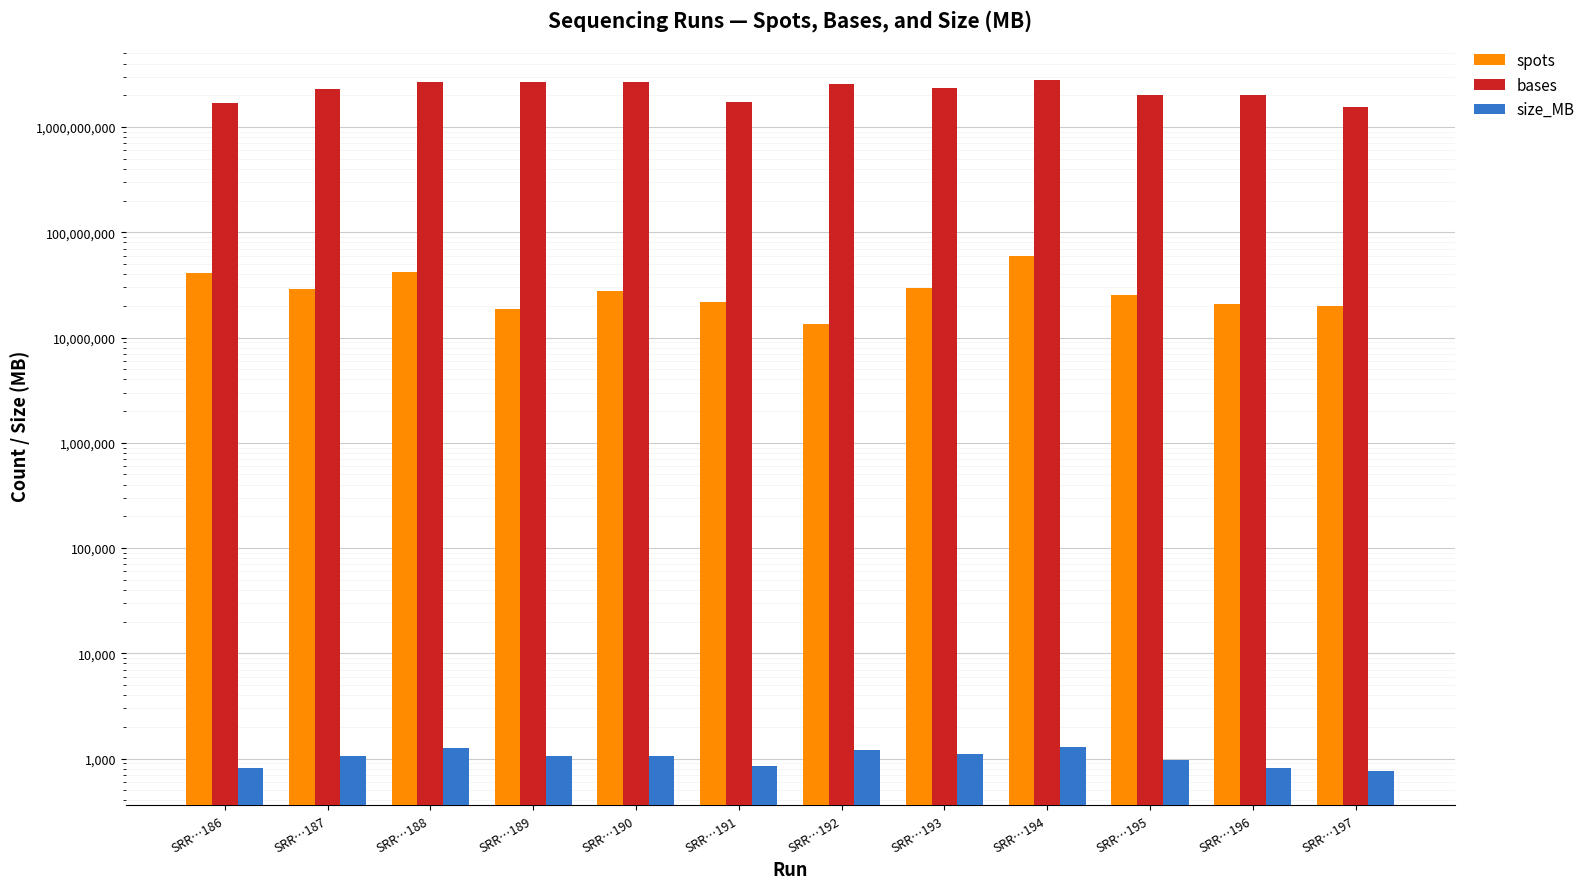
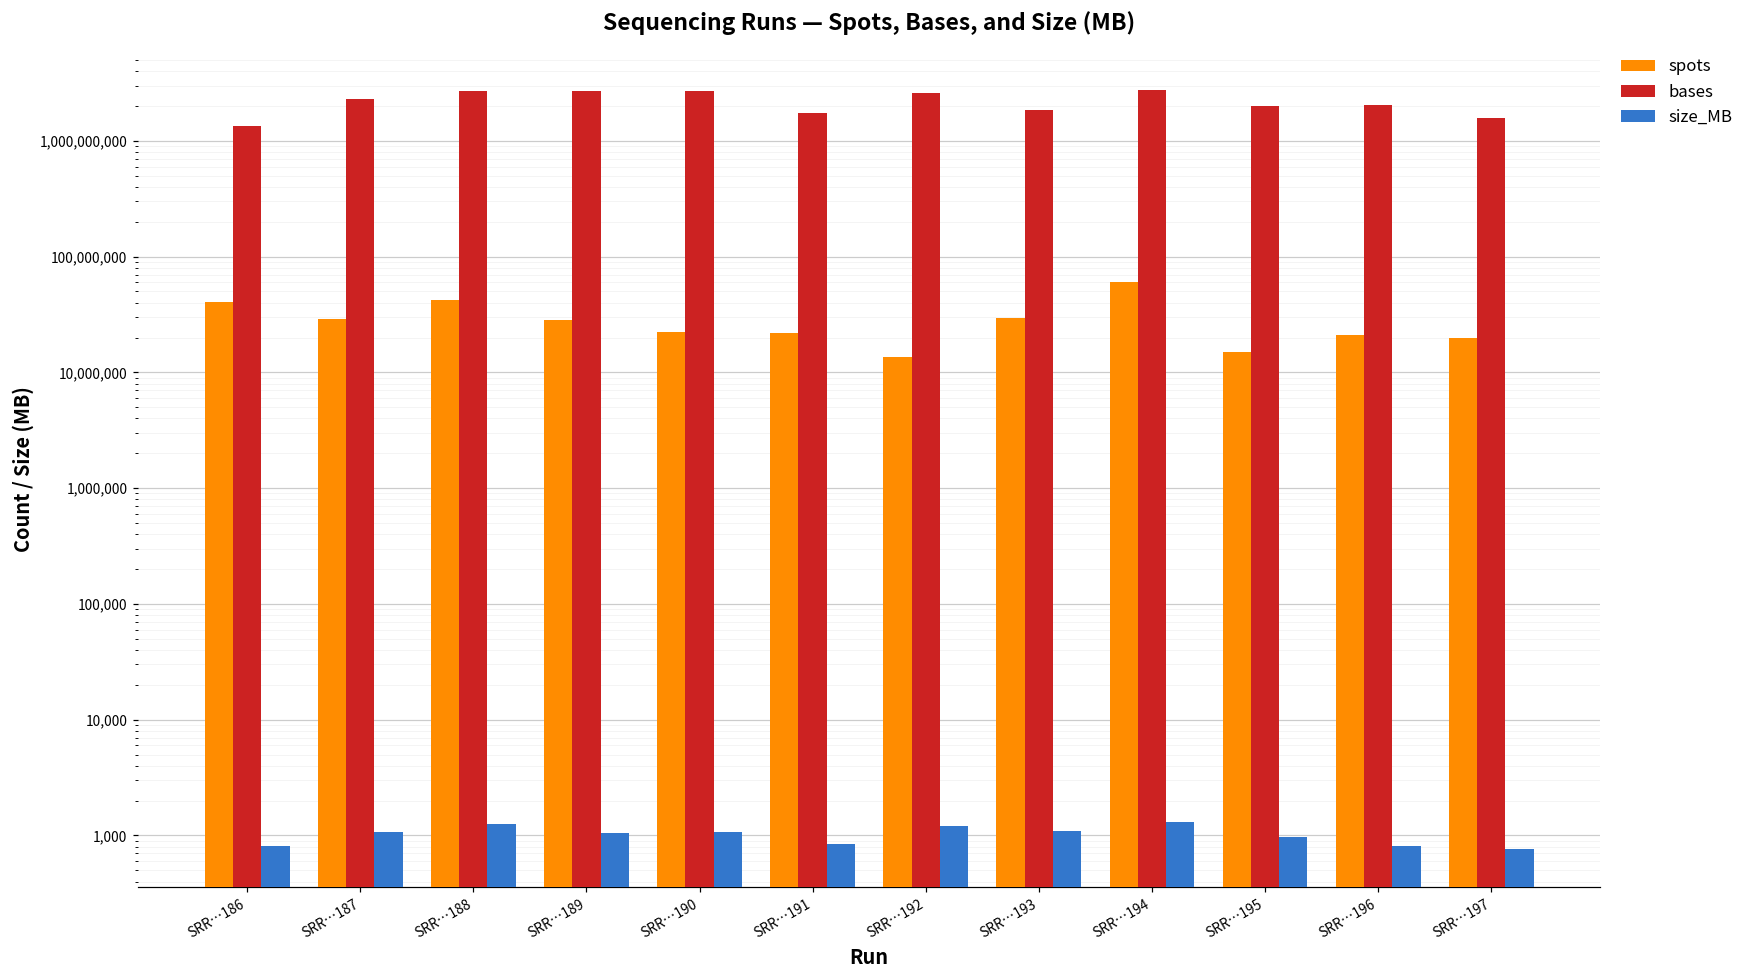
bases, SRR…186: 1,700,000,000 -> 1,300,000,000
spots, SRR…189: 19,000,000 -> 29,000,000
spots, SRR…190: 27,000,000 -> 22,000,000
bases, SRR…193: 2,300,000,000 -> 1,900,000,000
spots, SRR…195: 25,000,000 -> 15,000,000
